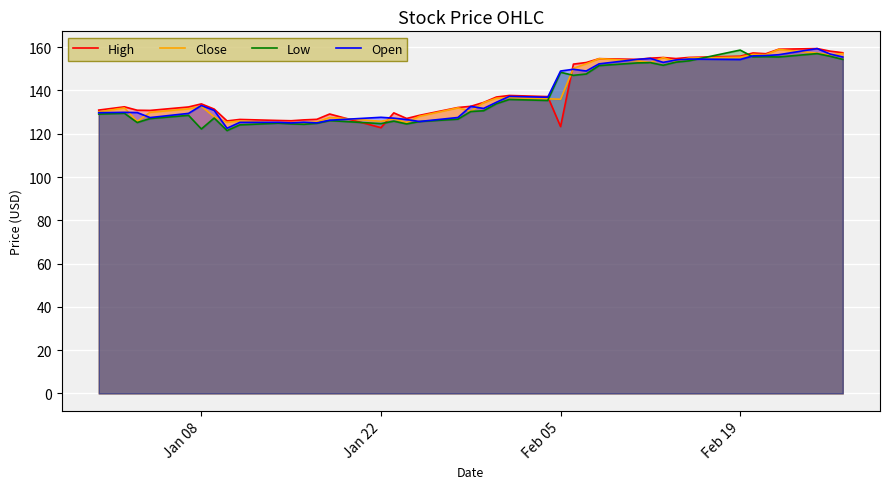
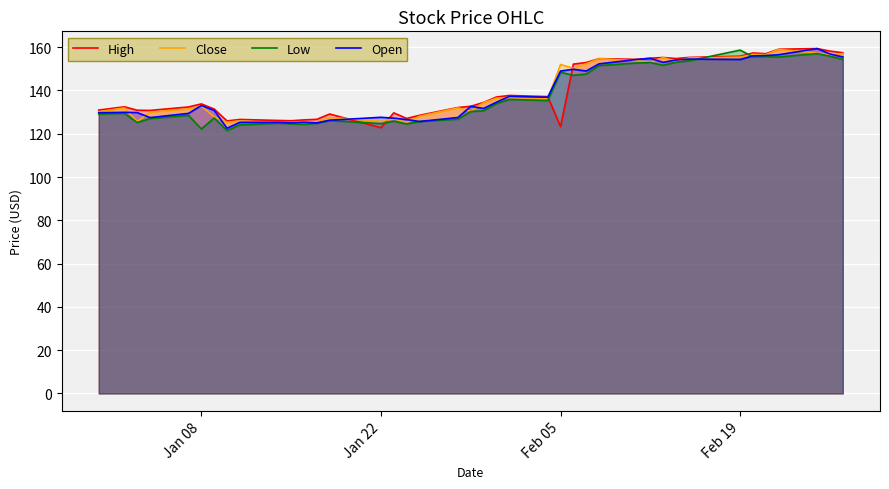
Close, Feb 05: 136 -> 152
